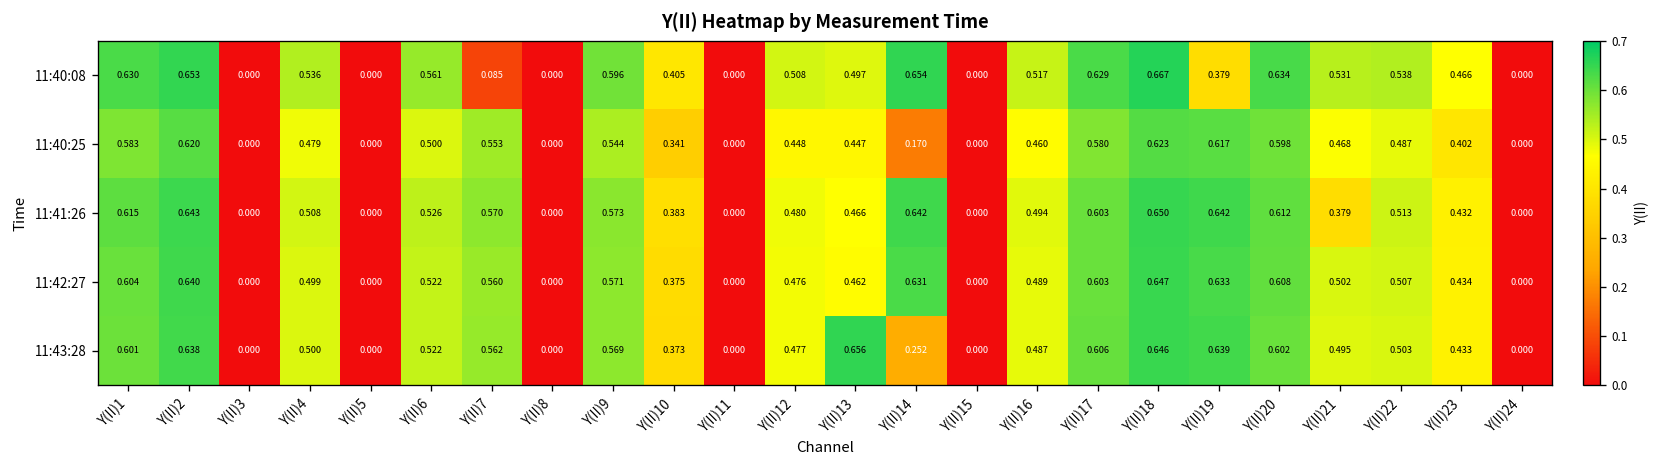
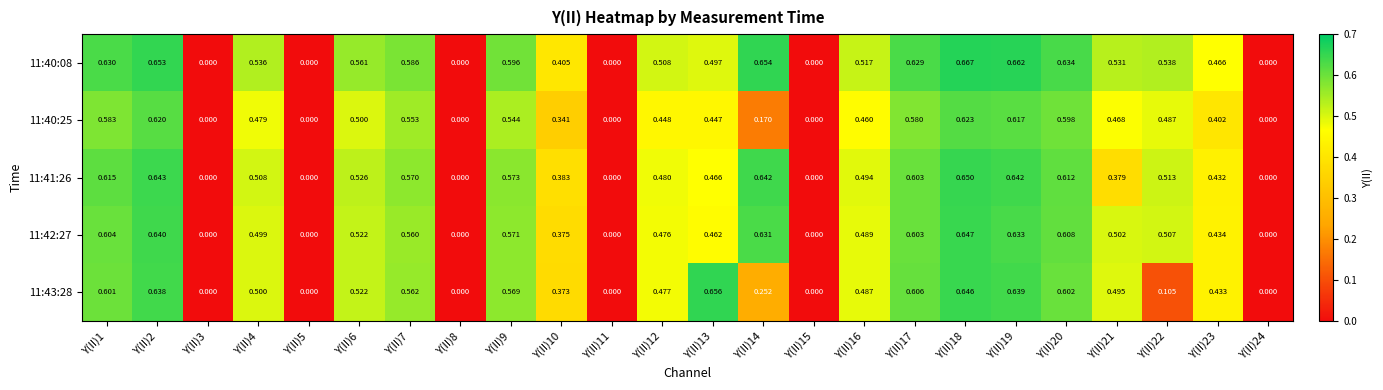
11:40:08, Y(II)7: 0.085 -> 0.586
11:40:08, Y(II)19: 0.379 -> 0.662
11:43:28, Y(II)22: 0.503 -> 0.105
